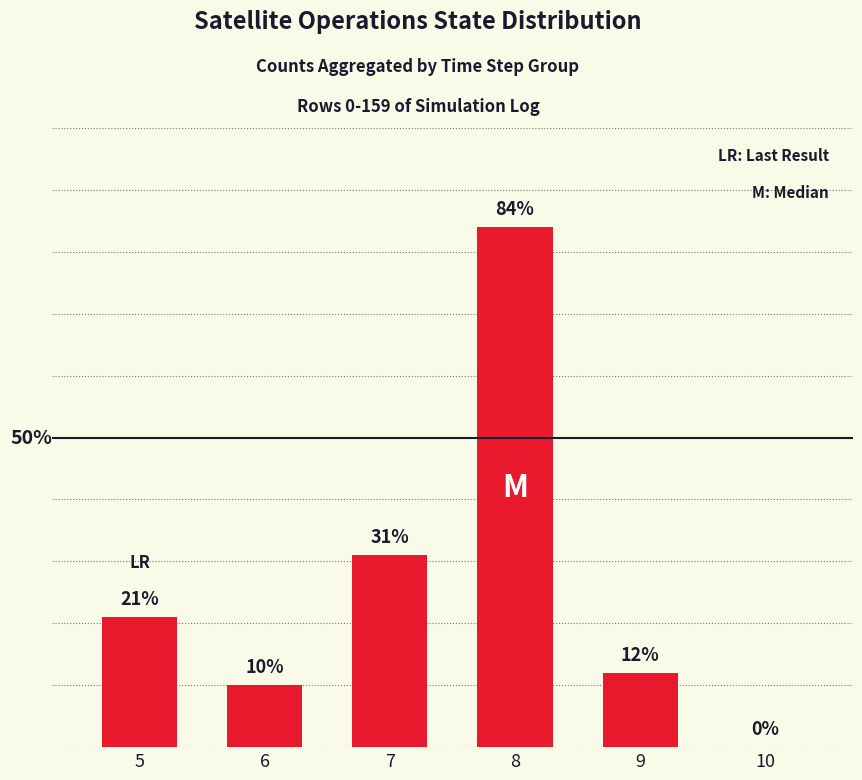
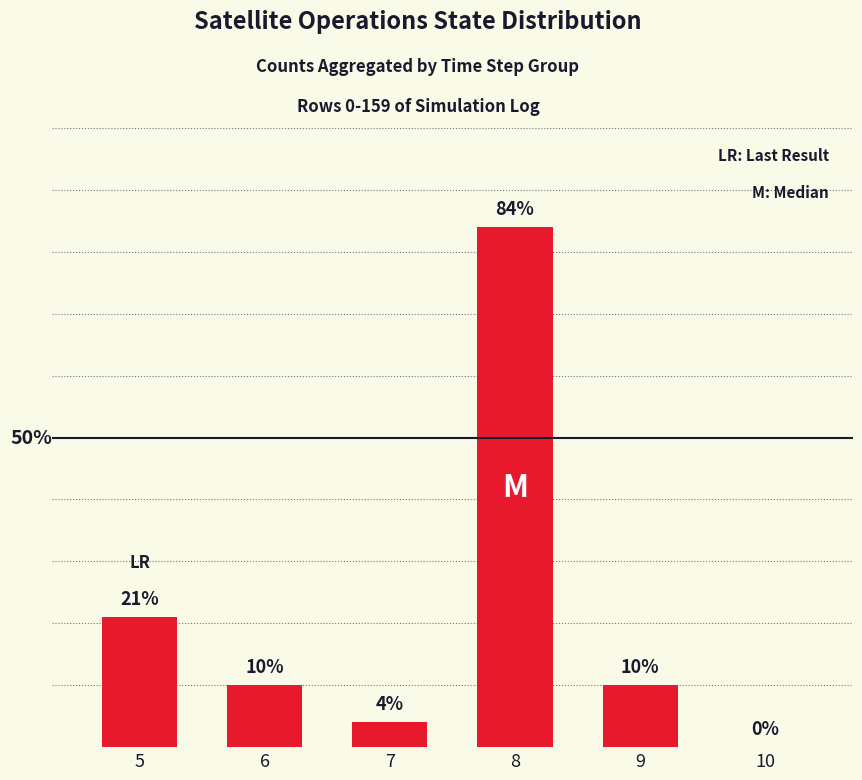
7: 31% -> 4%
9: 12% -> 10%
